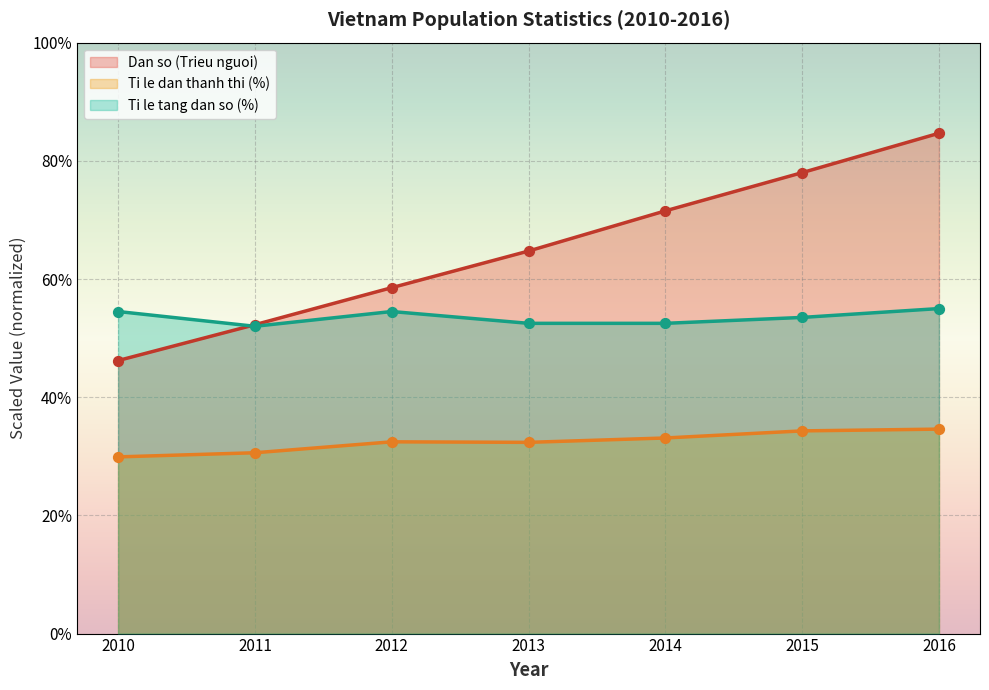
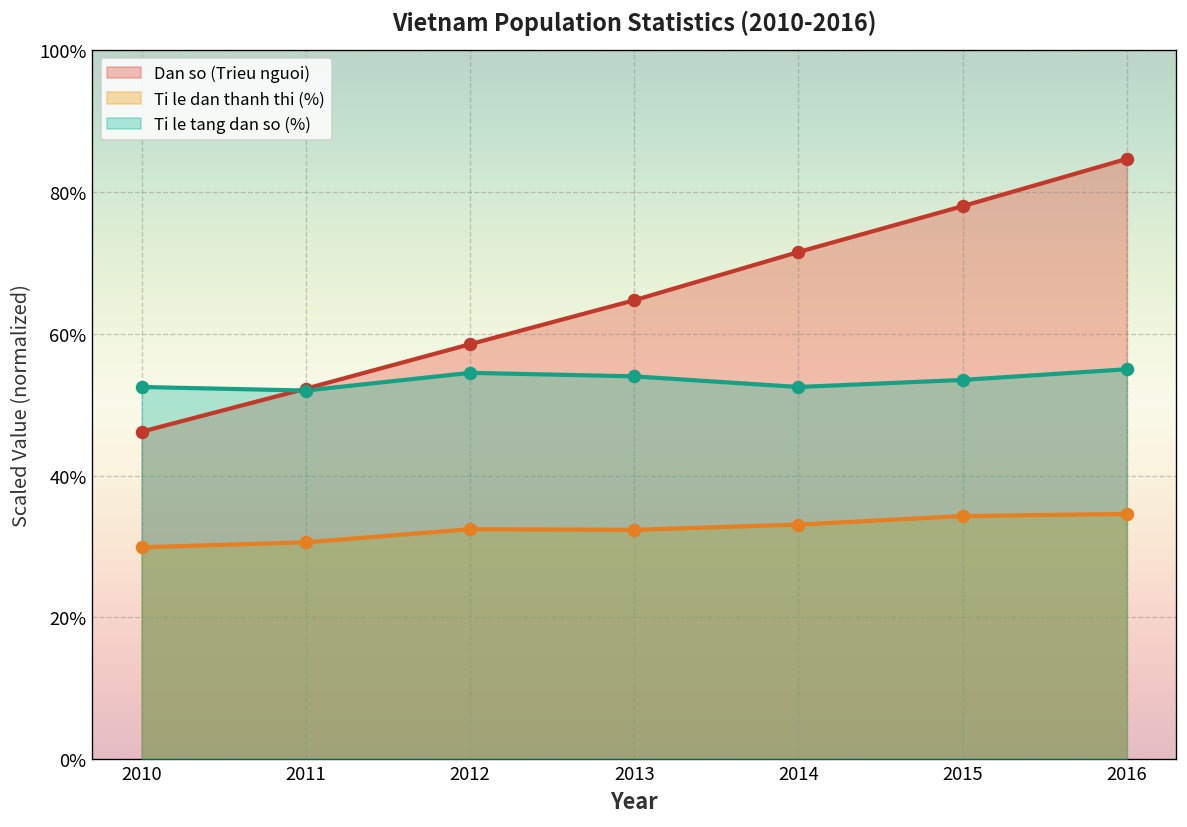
Ti le tang dan so (%), 2010: 55% -> 53%
Ti le tang dan so (%), 2013: 53% -> 54%
